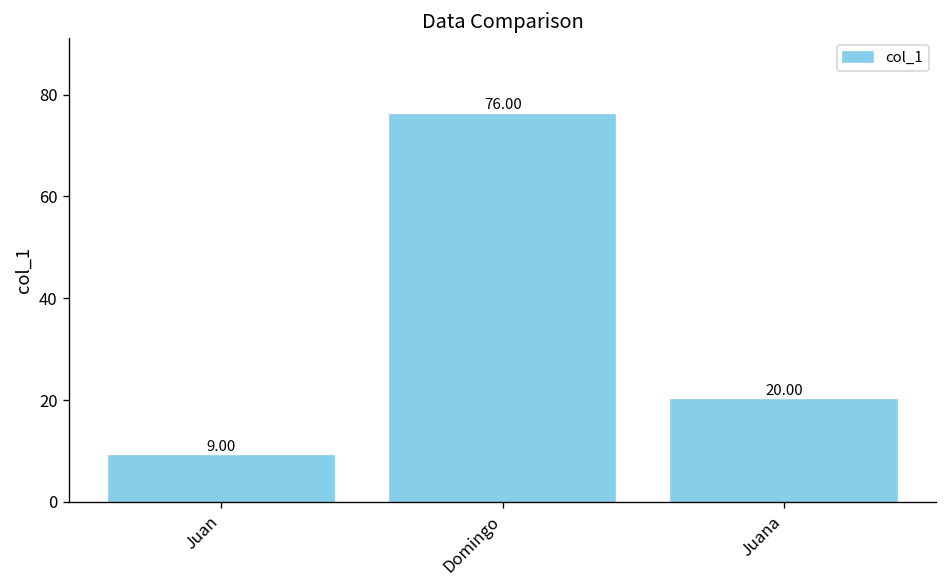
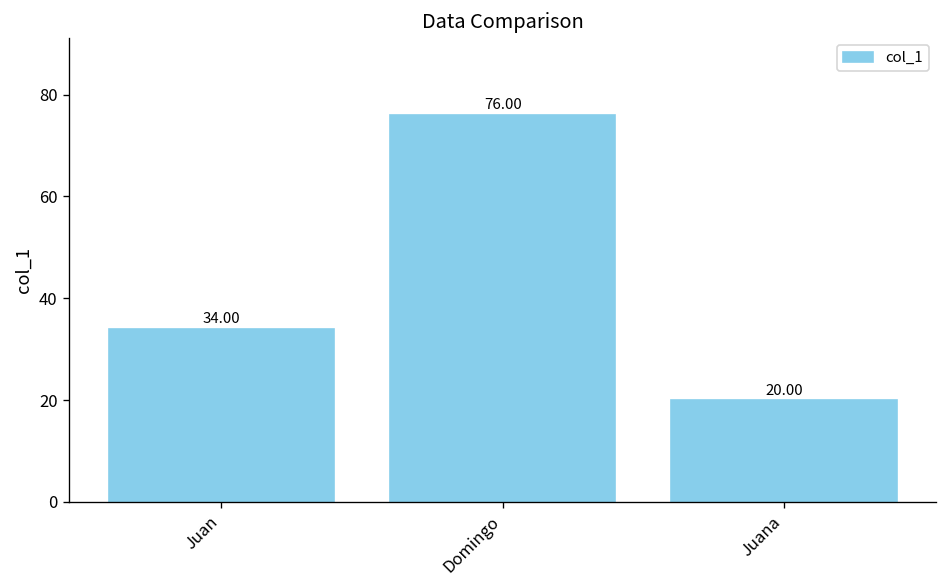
Juan: 9.00 -> 34.00
